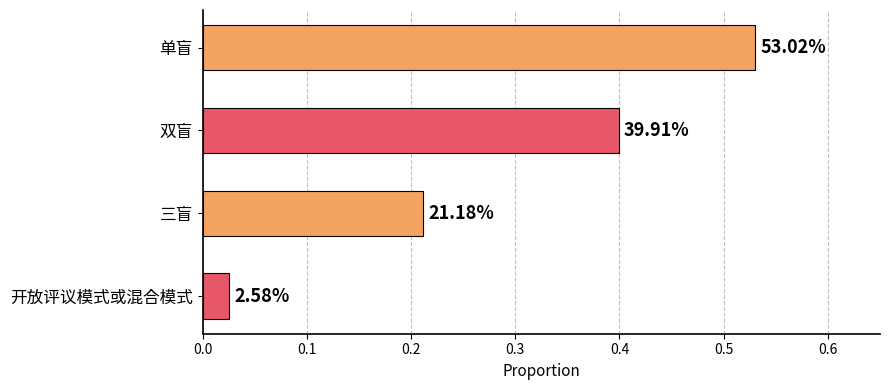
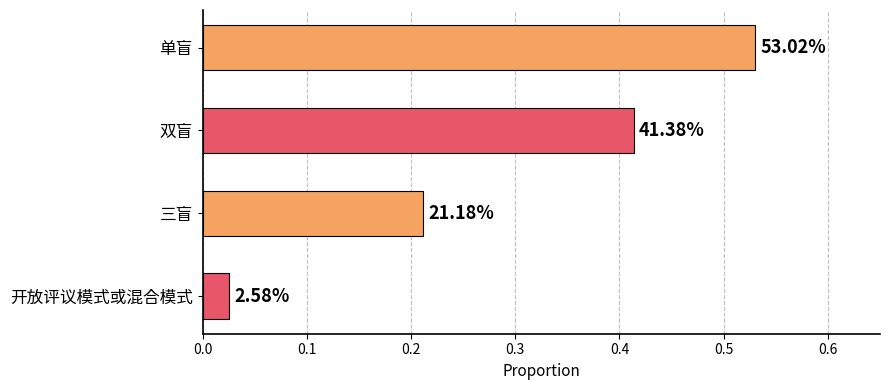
双盲: 39.91% -> 41.38%
